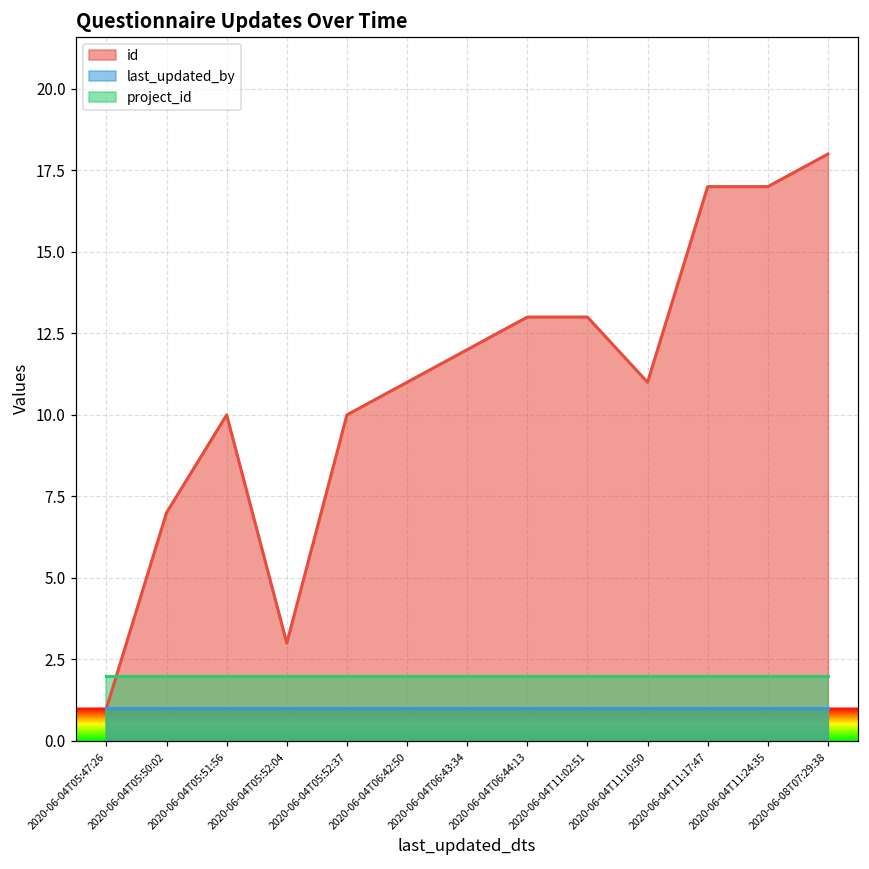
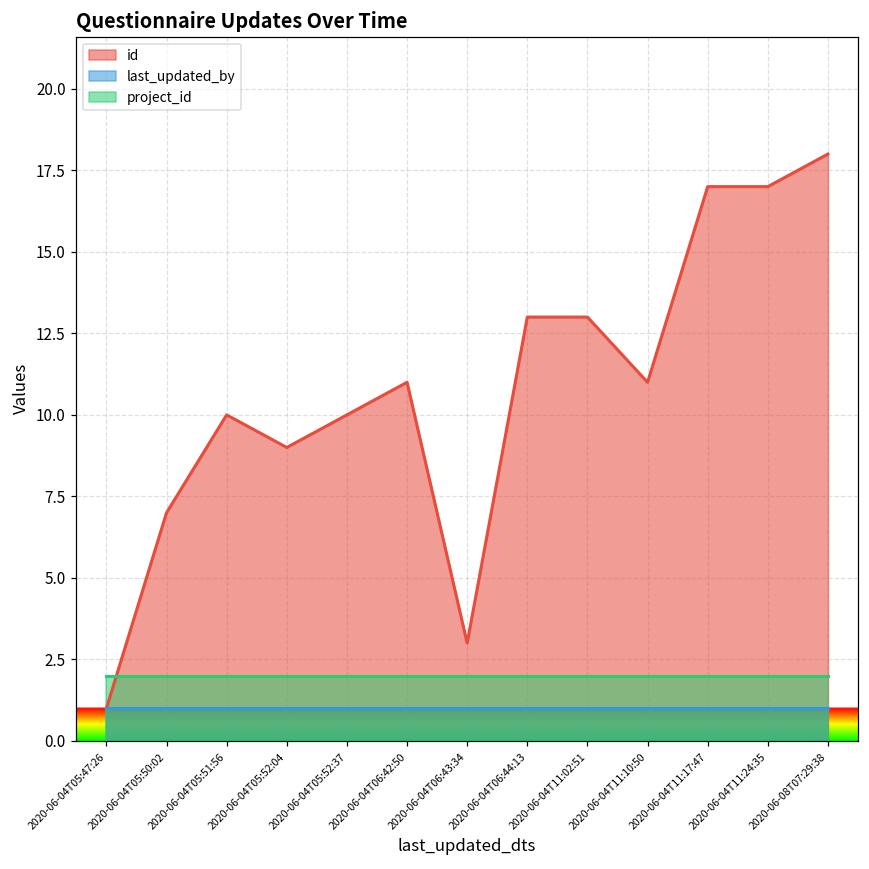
id, 2020-06-04T05:52:04: 3 -> 9
id, 2020-06-04T06:43:34: 12 -> 3
